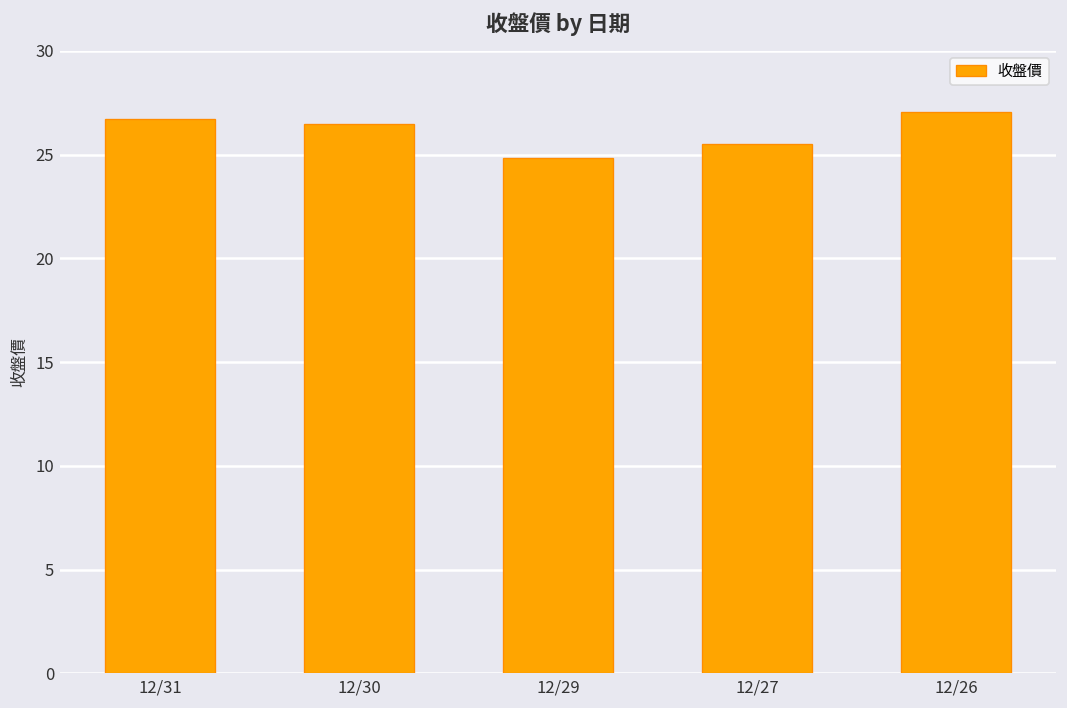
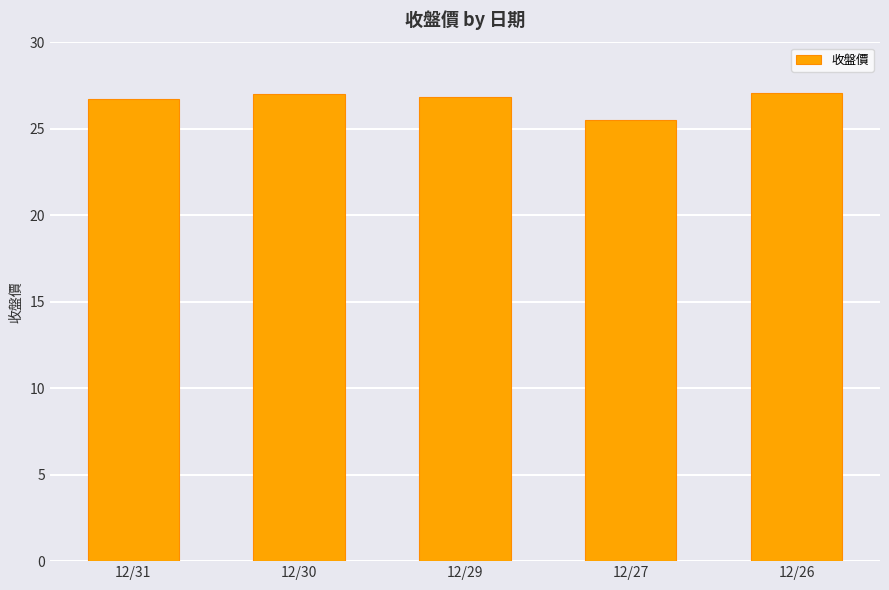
12/30: 26.5 -> 27.0
12/29: 24.8 -> 26.9
